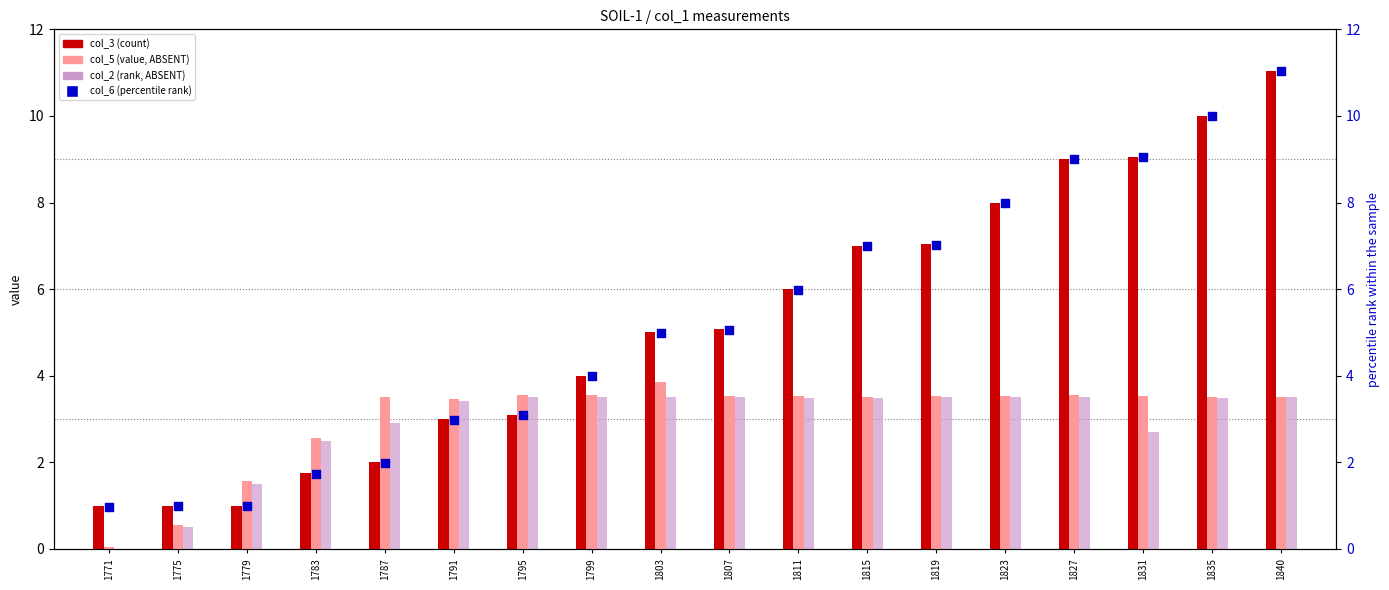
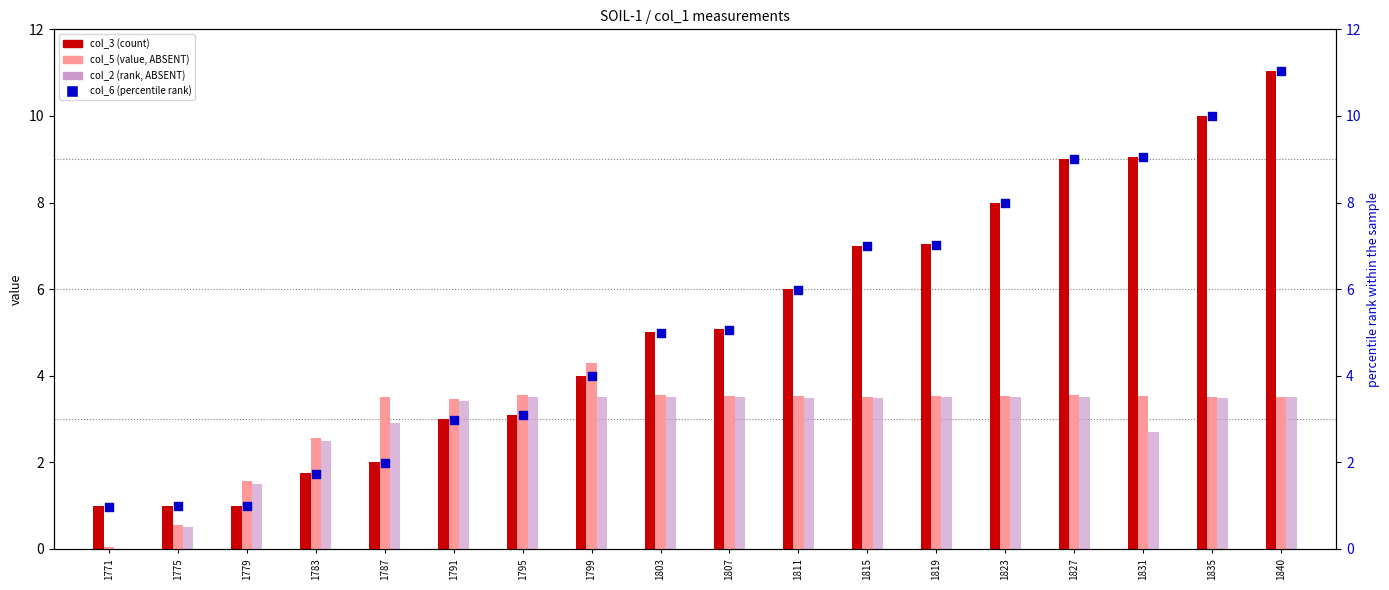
col_5 (value, ABSENT), 1799: 3.6 -> 4.3
col_5 (value, ABSENT), 1803: 3.9 -> 3.5
